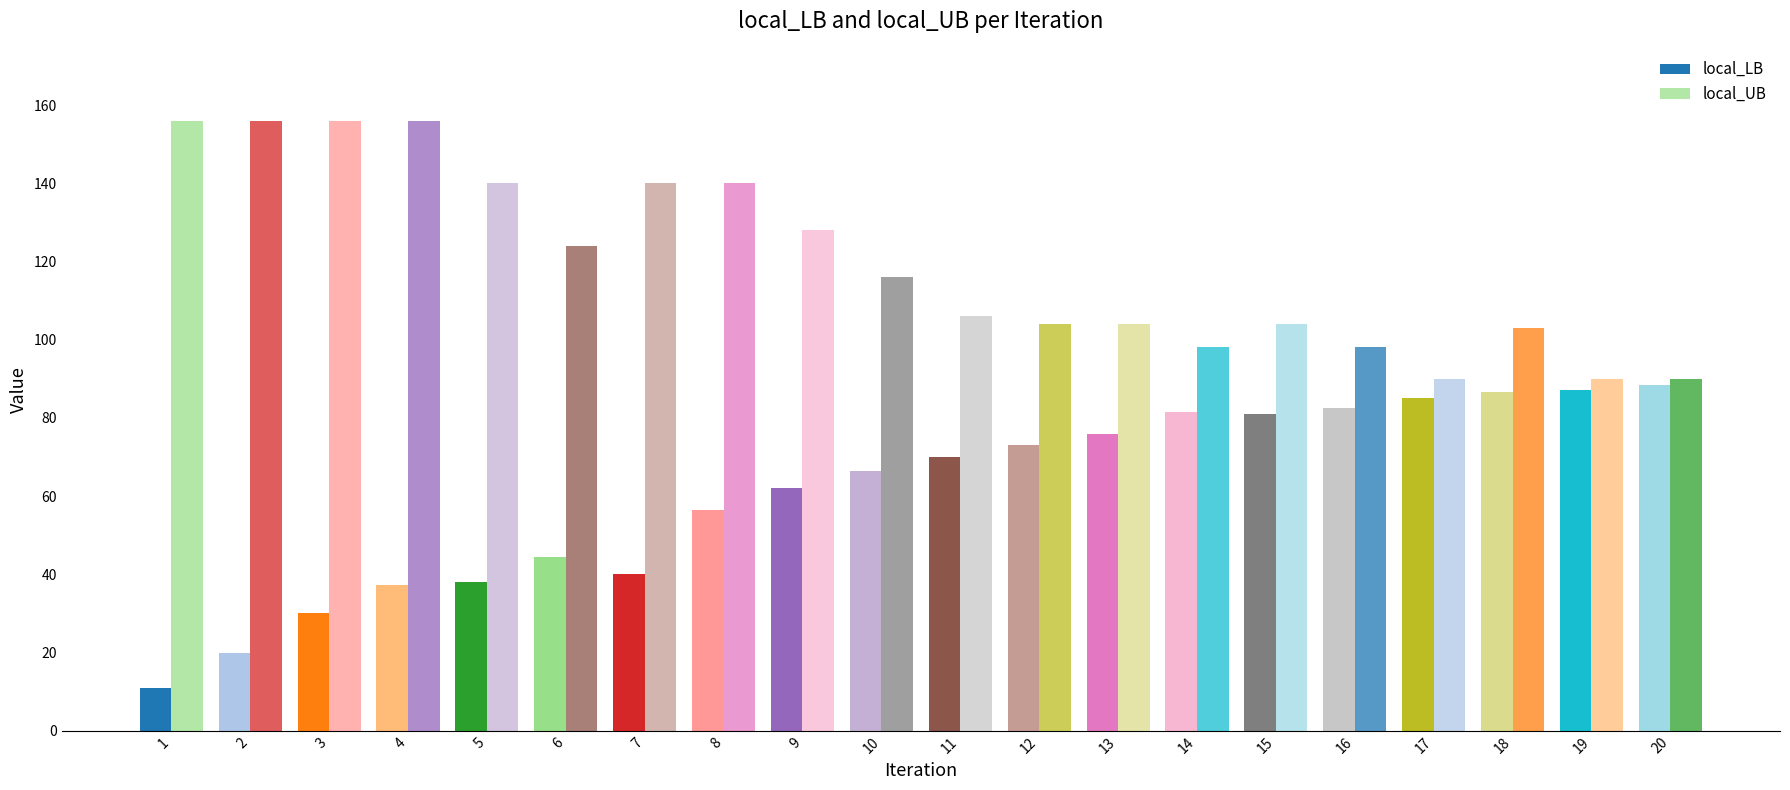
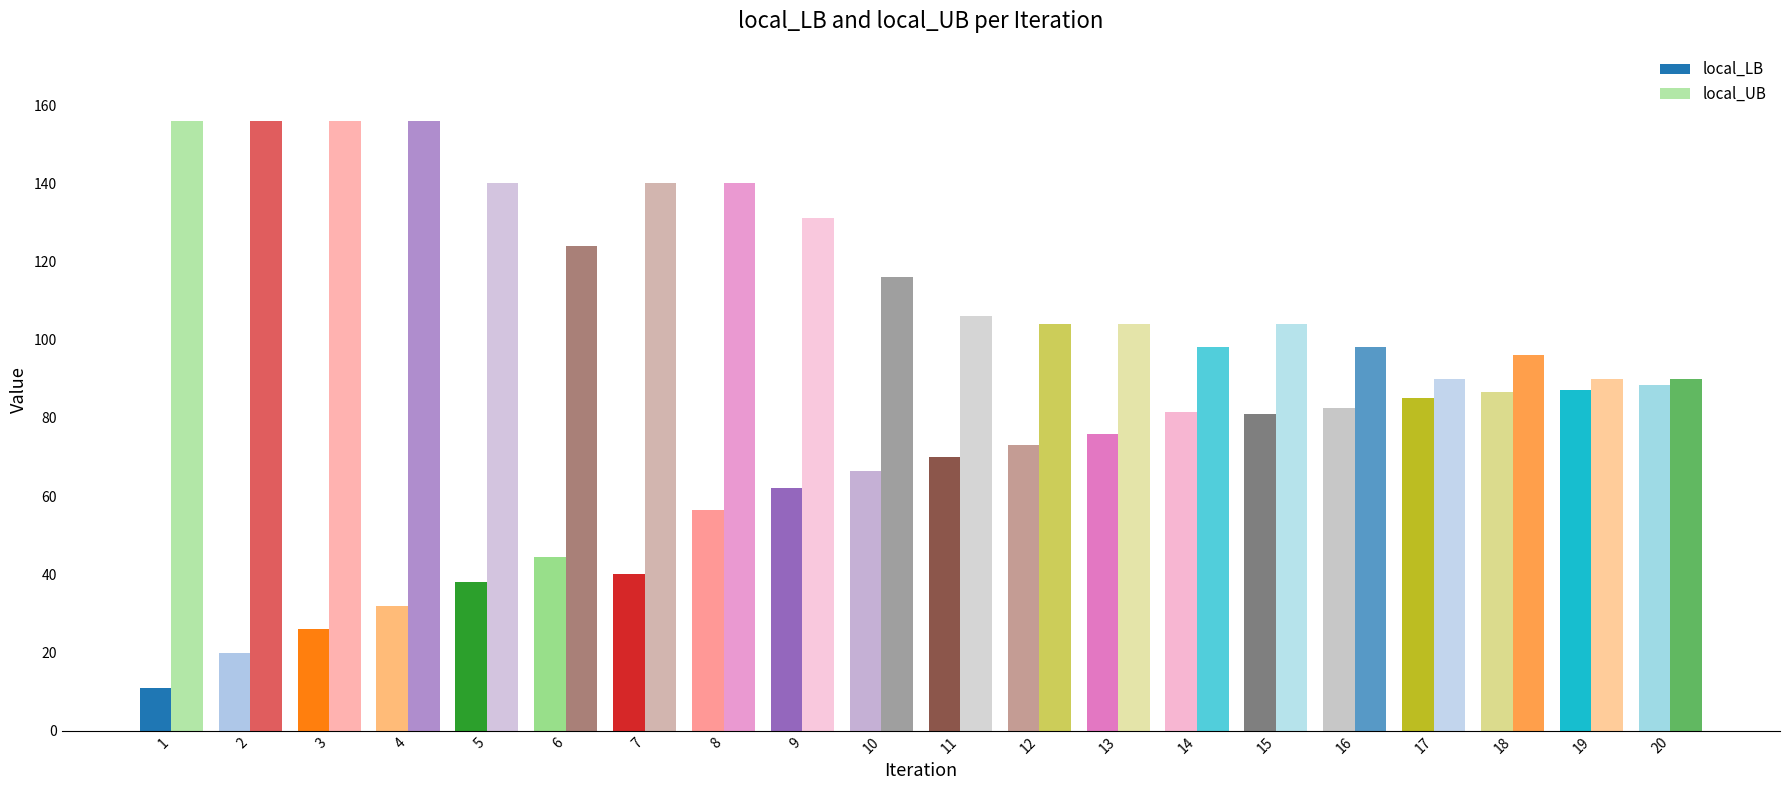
local_LB, 3: 30 -> 26
local_LB, 4: 37 -> 32
local_UB, 9: 128 -> 131
local_UB, 18: 103 -> 96
